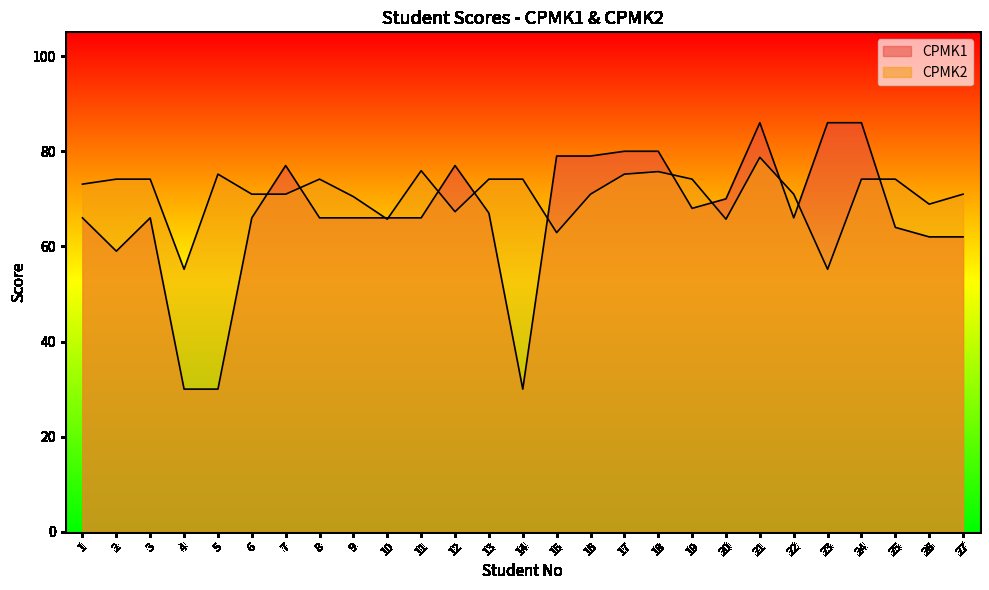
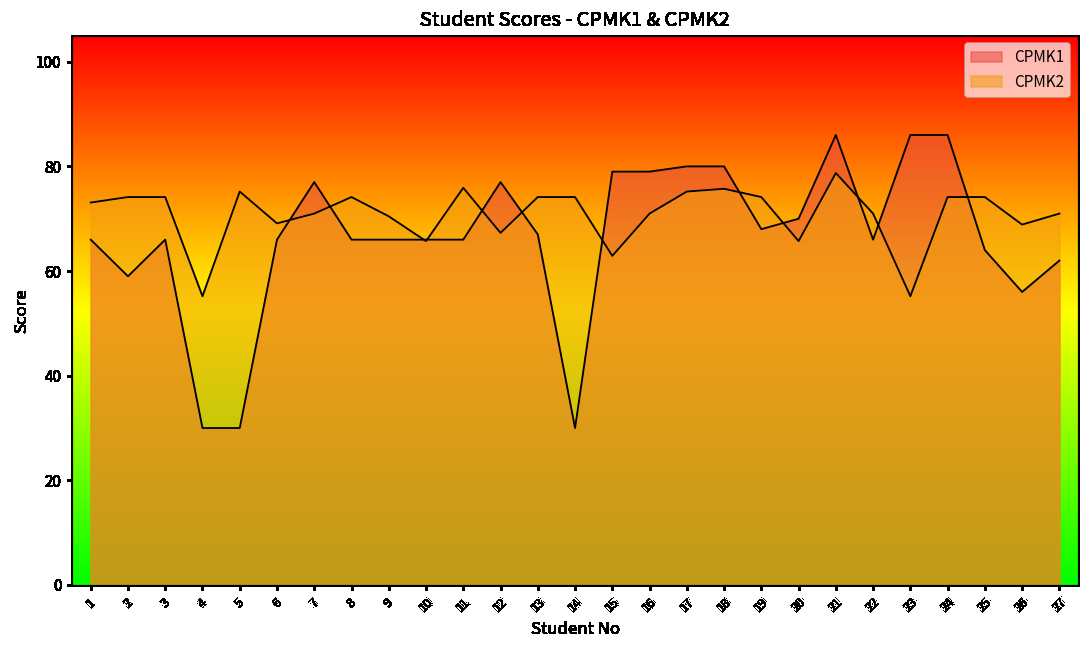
CPMK2, 6: 71 -> 69
CPMK1, 26: 62 -> 56
